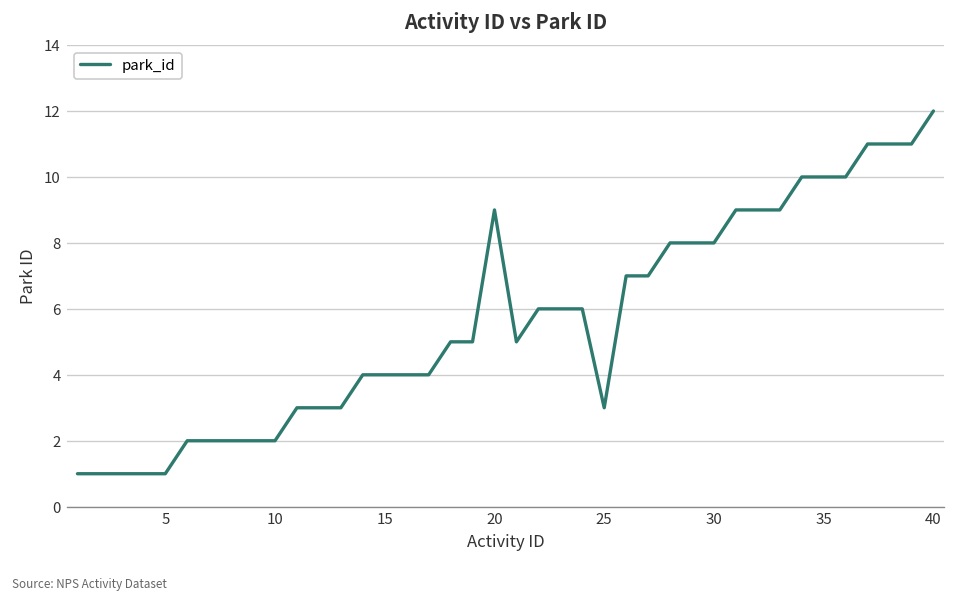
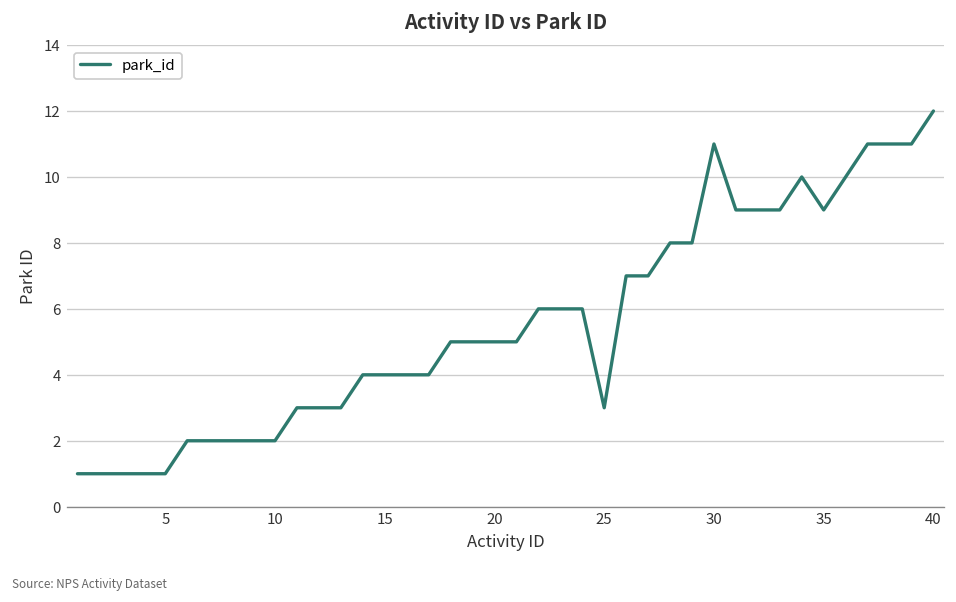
20: 9 -> 5
30: 8 -> 11
35: 10 -> 9
